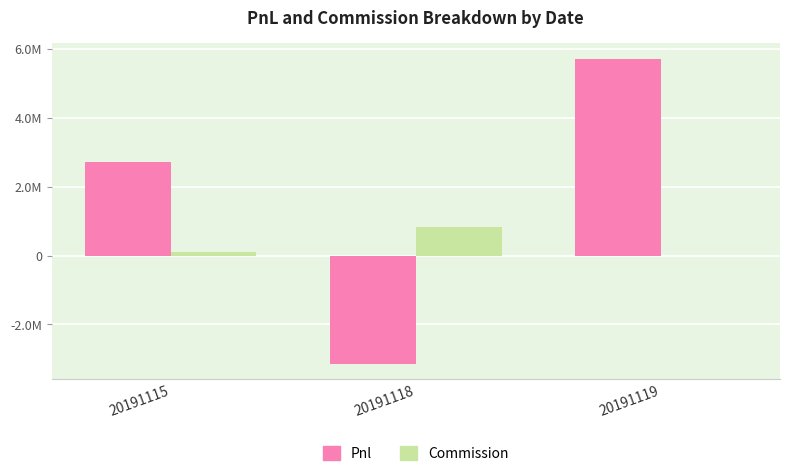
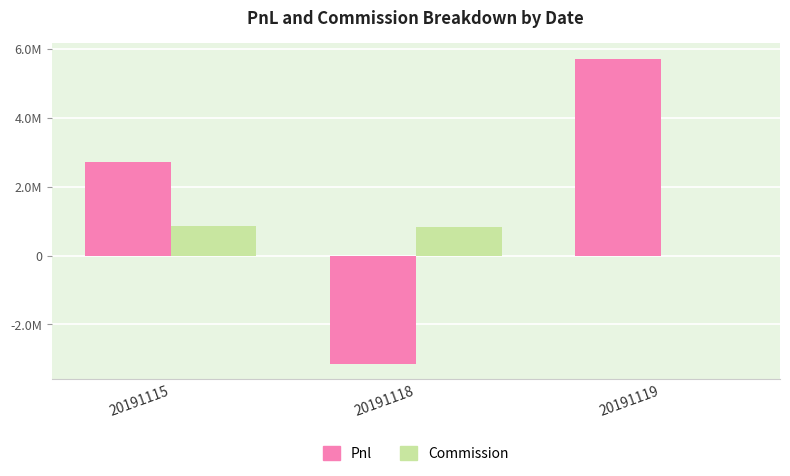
Commission, 20191115: 100000 -> 800000
